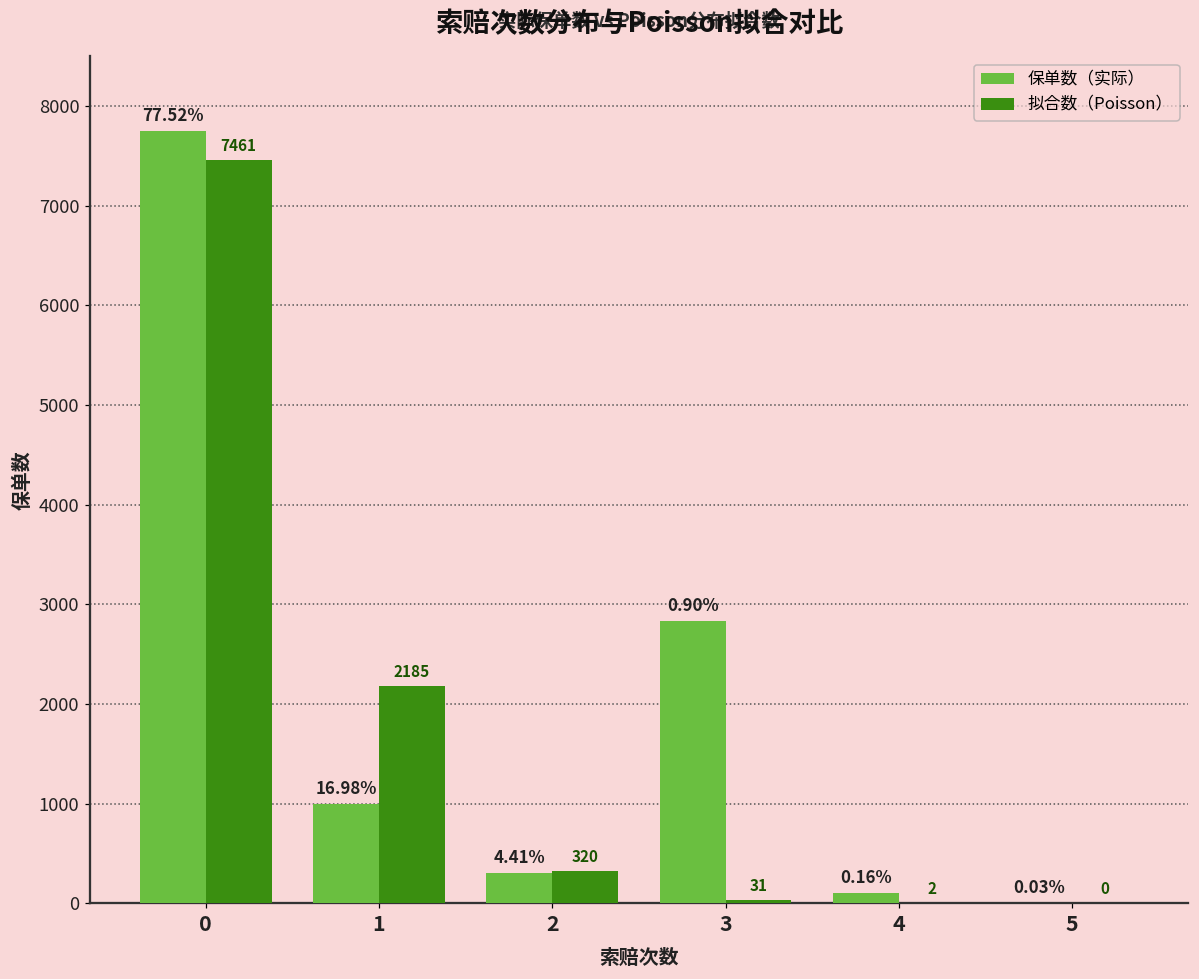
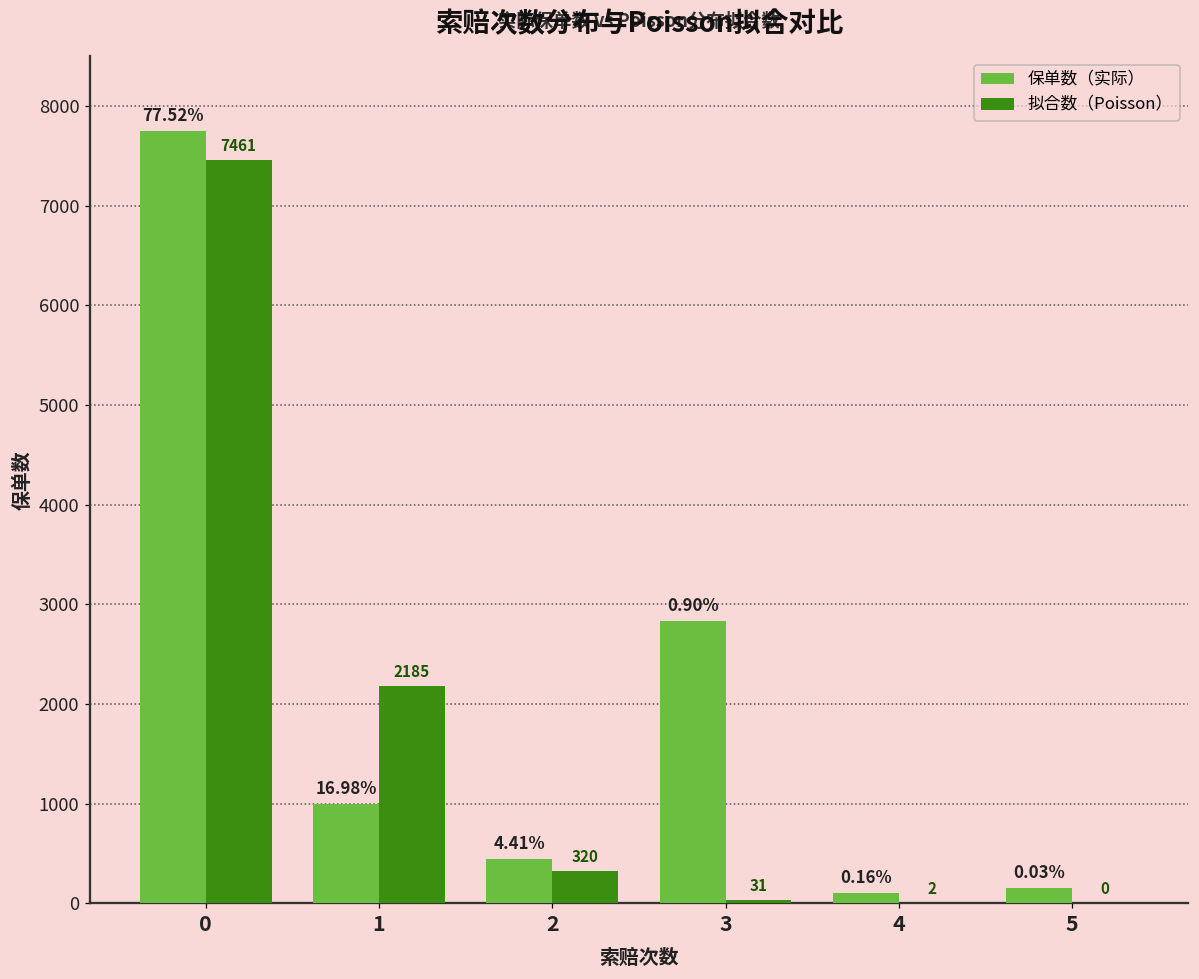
保单数（实际）, 2: 300 -> 400
保单数（实际）, 5: 0 -> 200
